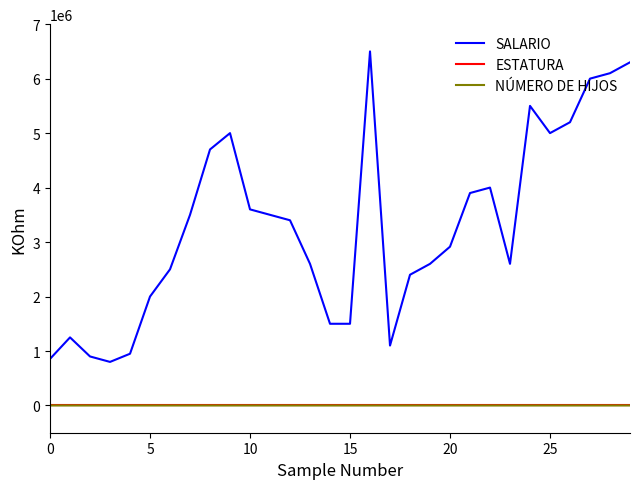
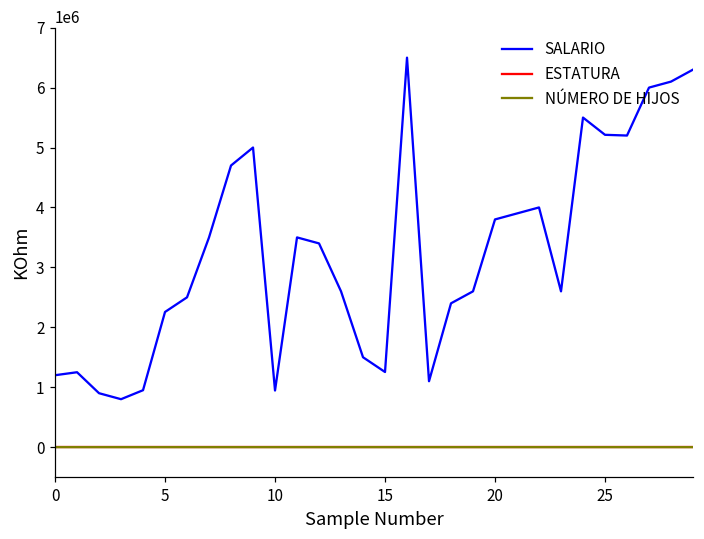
SALARIO, 0: 900000 -> 1200000
SALARIO, 5: 2000000 -> 2300000
SALARIO, 10: 3600000 -> 900000
SALARIO, 15: 1500000 -> 1300000
SALARIO, 20: 2900000 -> 3800000
SALARIO, 25: 5000000 -> 5200000
